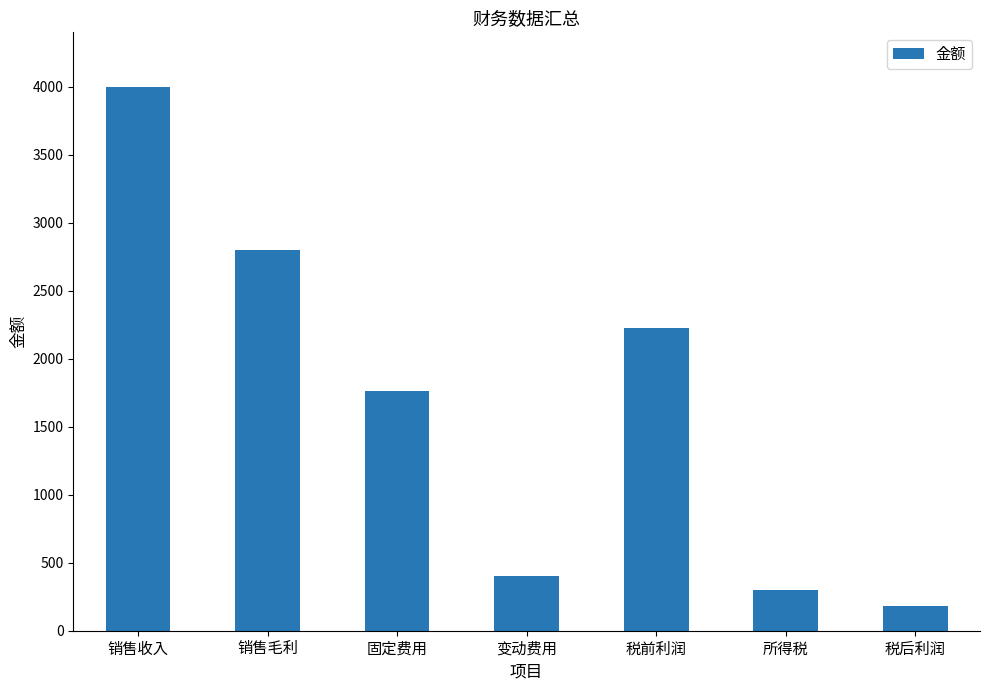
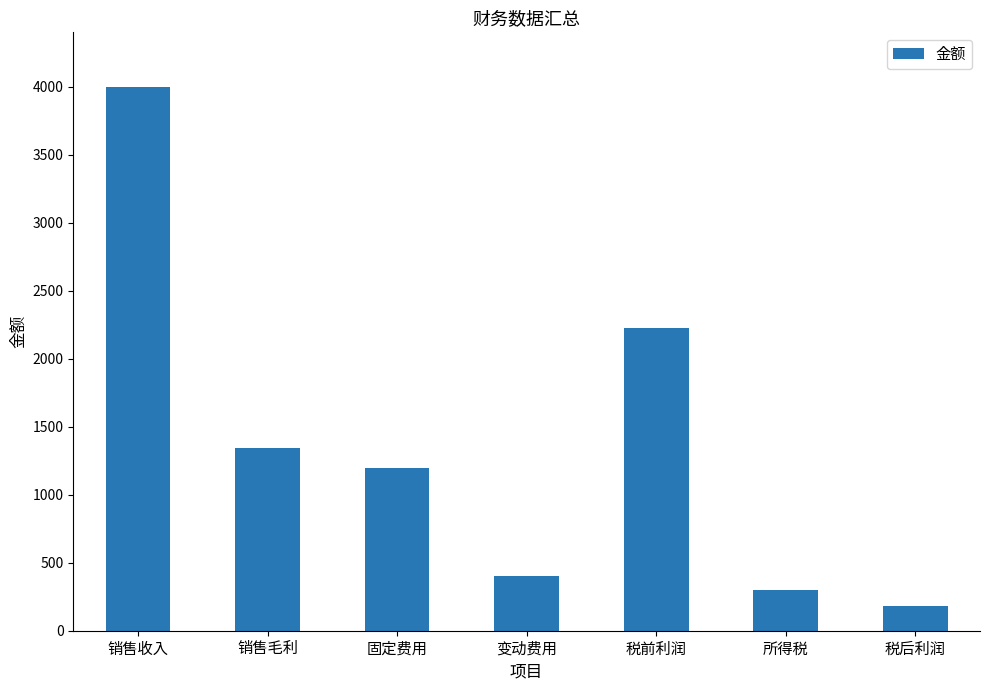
销售毛利: 2800 -> 1340
固定费用: 1770 -> 1200
